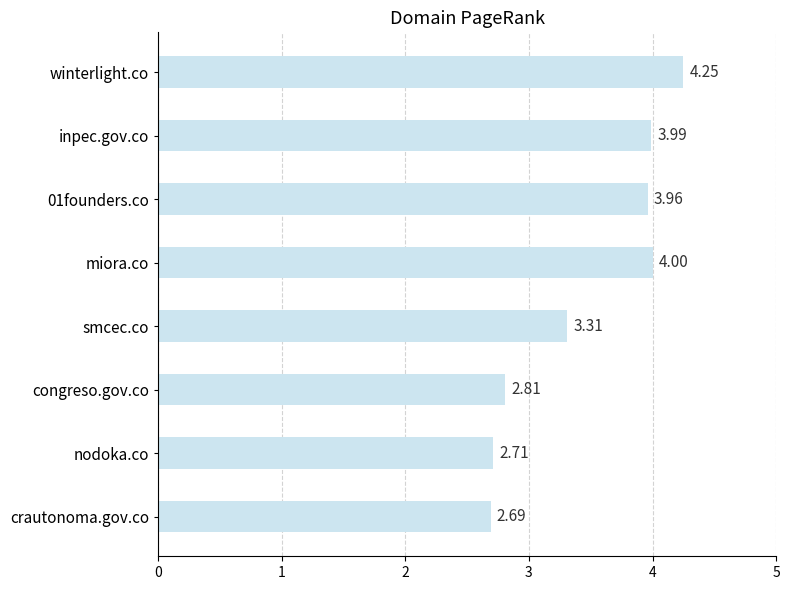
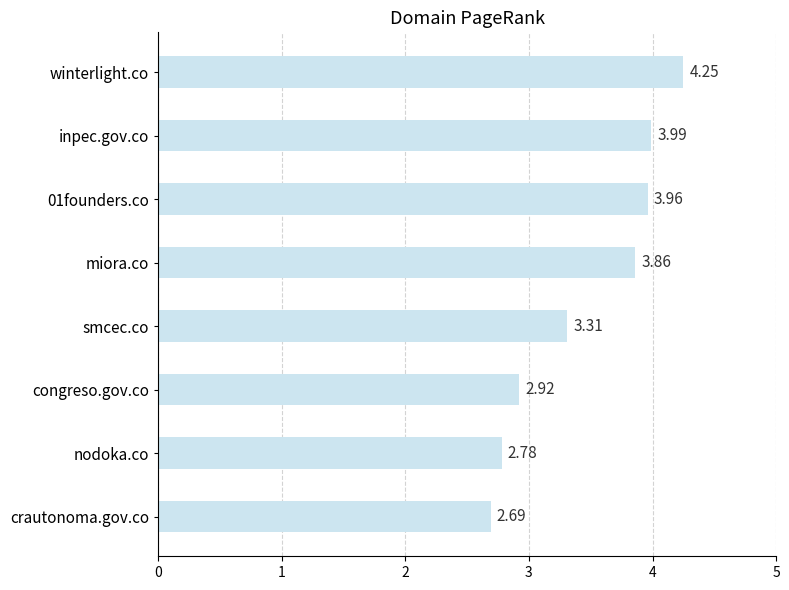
miora.co: 4.00 -> 3.86
congreso.gov.co: 2.81 -> 2.92
nodoka.co: 2.71 -> 2.78
